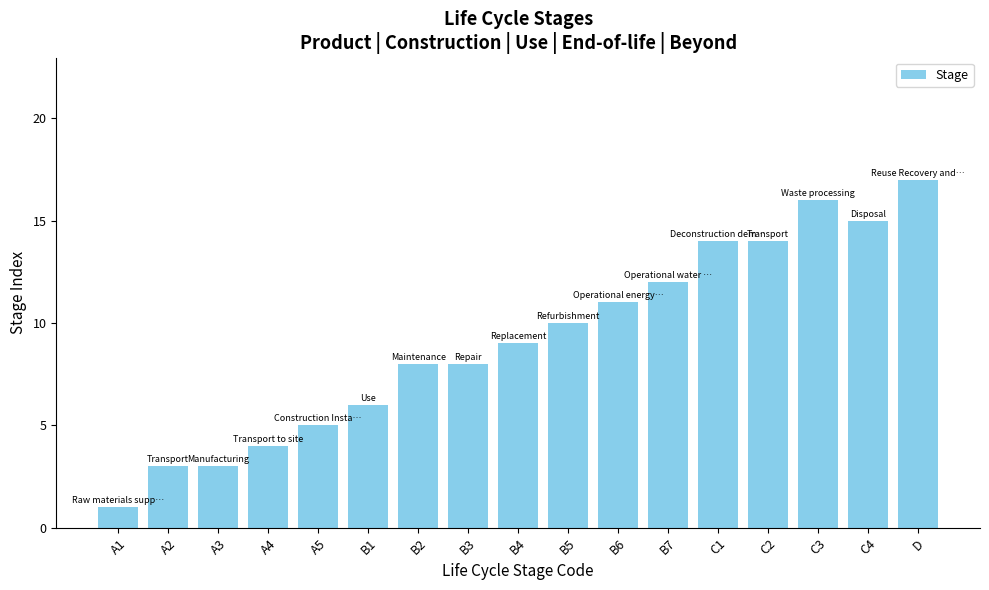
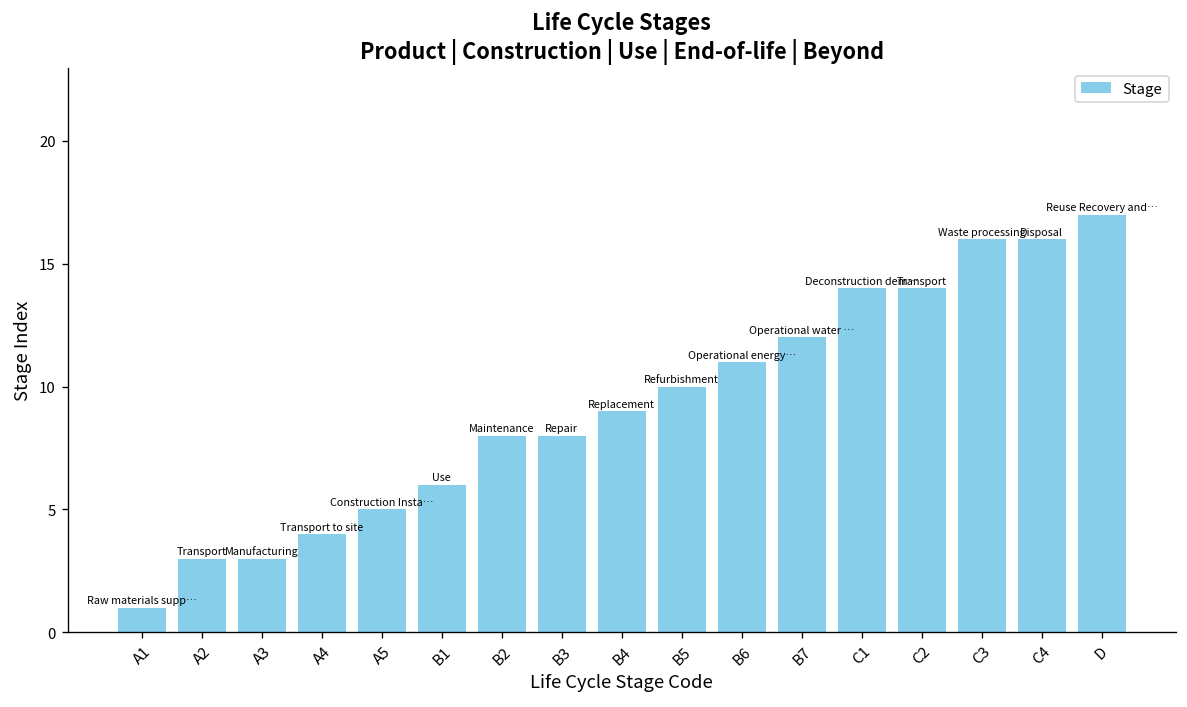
C4: 15 -> 16
